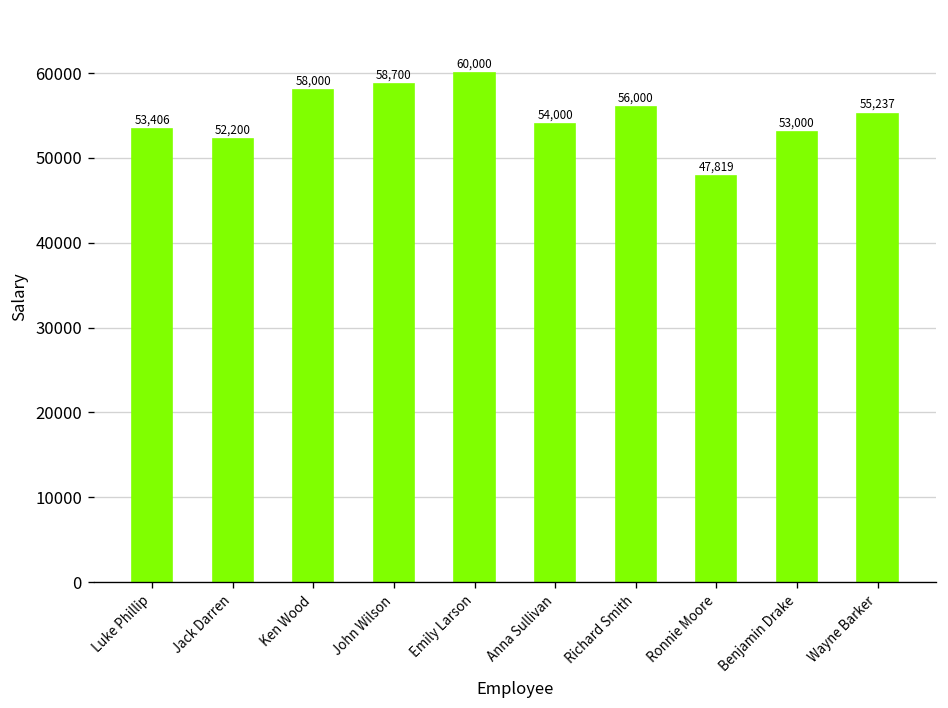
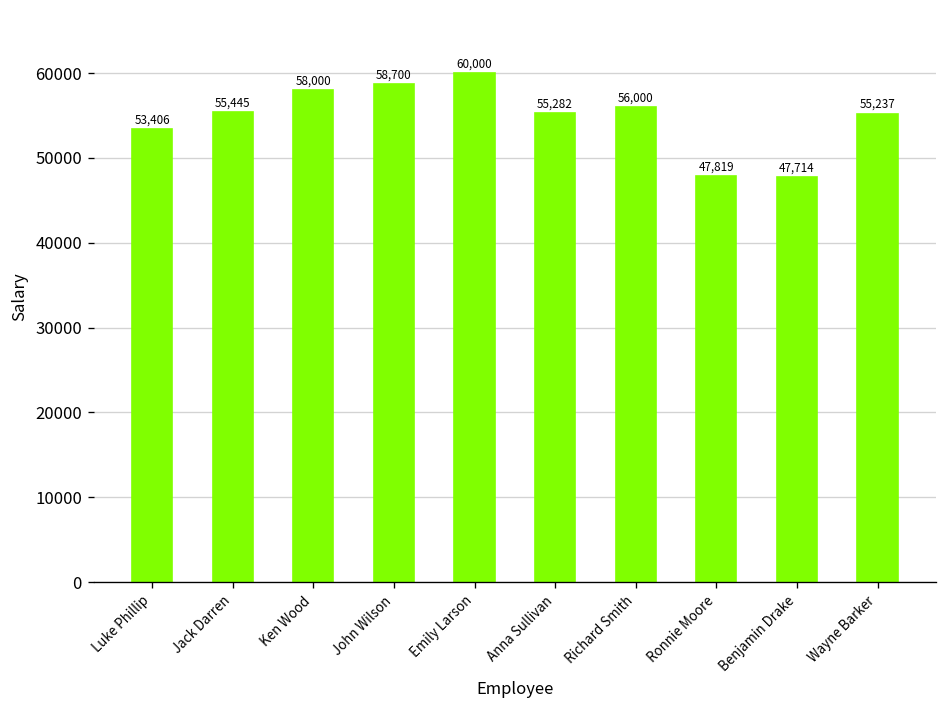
Jack Darren: 52,200 -> 55,445
Anna Sullivan: 54,000 -> 55,282
Benjamin Drake: 53,000 -> 47,714
